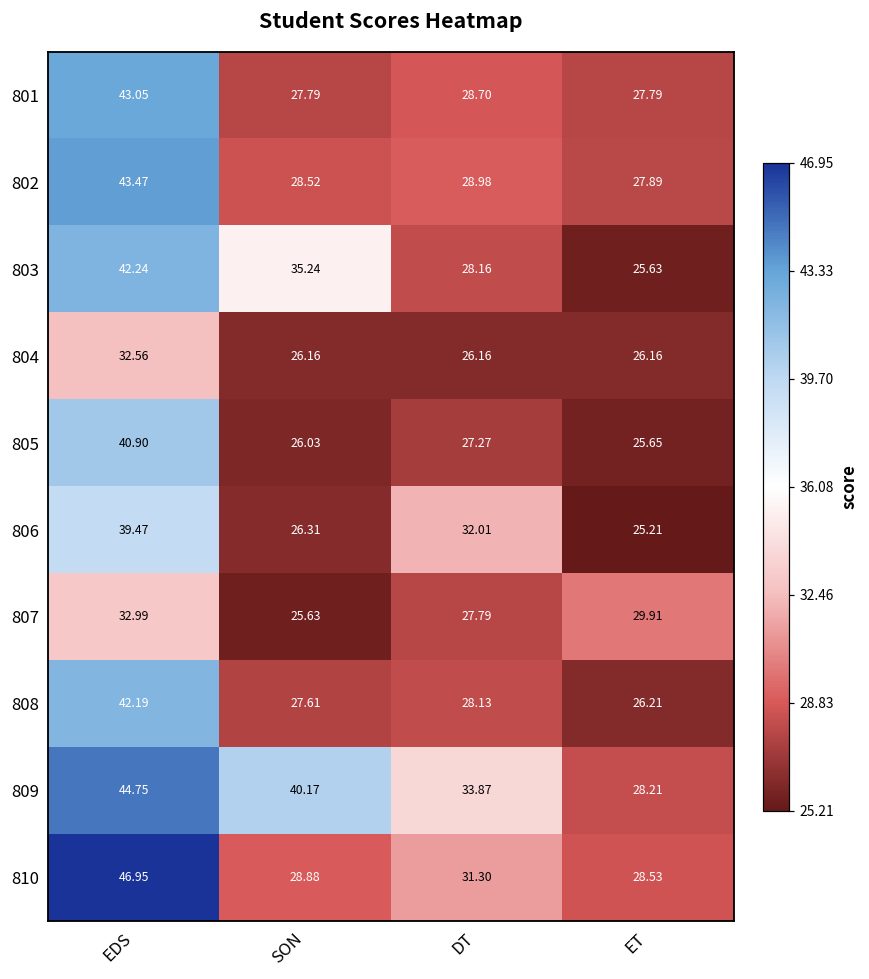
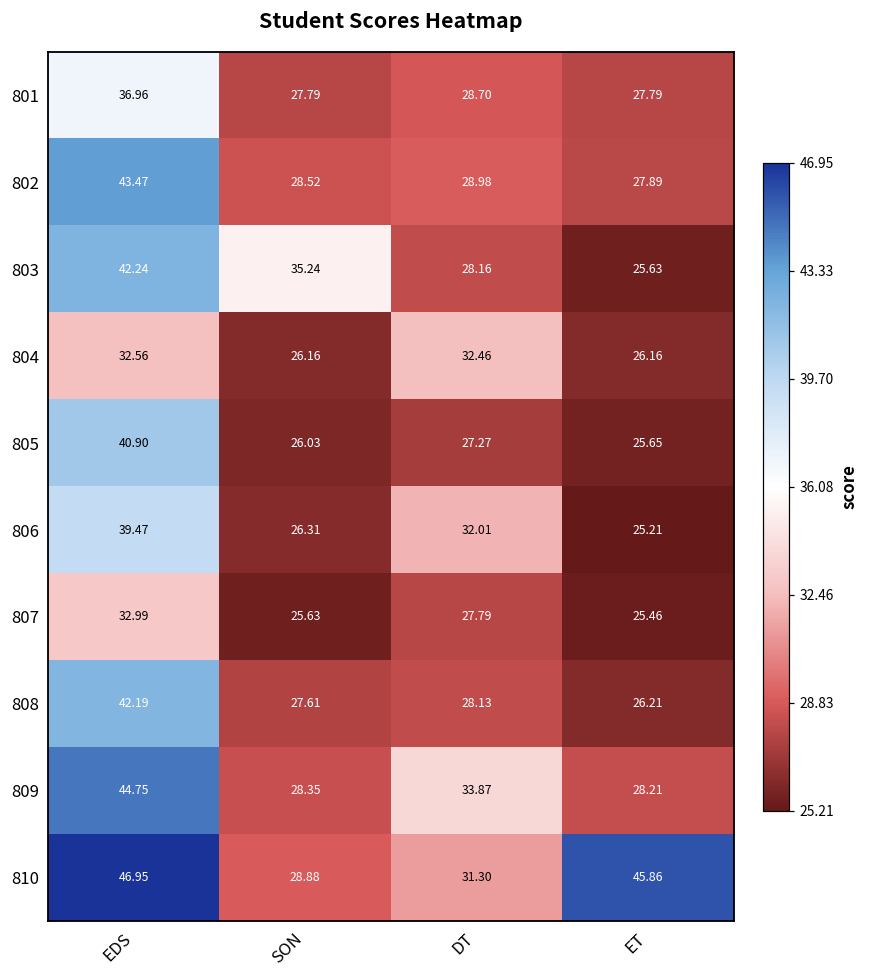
801, EDS: 43.05 -> 36.96
804, DT: 26.16 -> 32.46
807, ET: 29.91 -> 25.46
809, SON: 40.17 -> 28.35
810, ET: 28.53 -> 45.86
